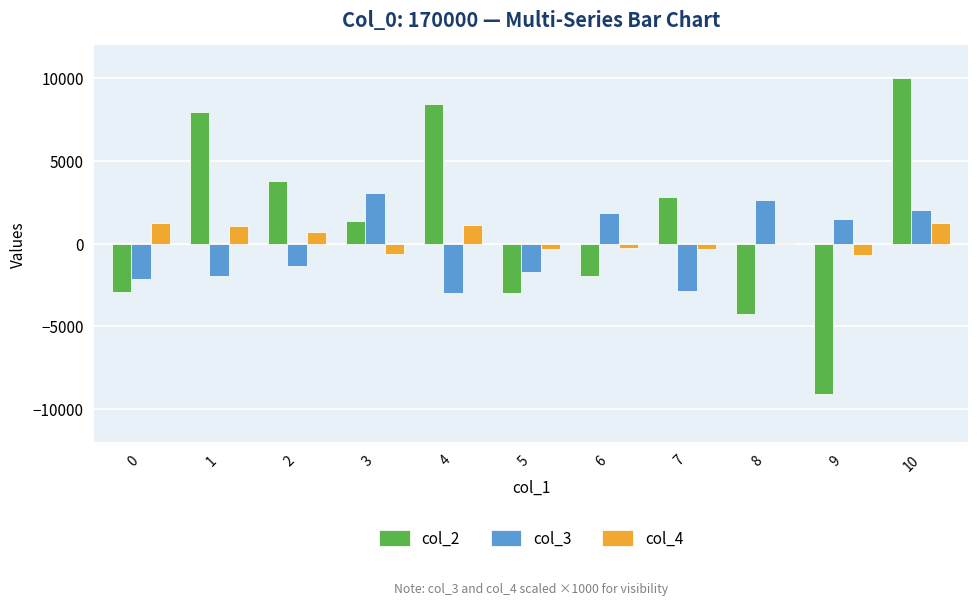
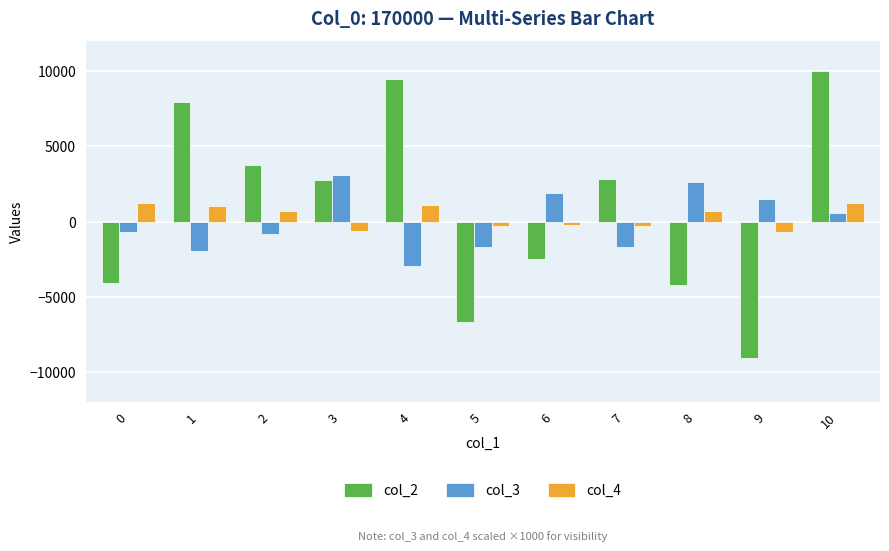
col_2, 0: -2900 -> -4100
col_3, 0: -2100 -> -700
col_3, 2: -1300 -> -800
col_2, 3: 1300 -> 2700
col_2, 4: 8400 -> 9500
col_2, 5: -3000 -> -6700
col_2, 6: -2000 -> -2500
col_3, 7: -2900 -> -1700
col_4, 8: 100 -> 700
col_3, 10: 2000 -> 600
